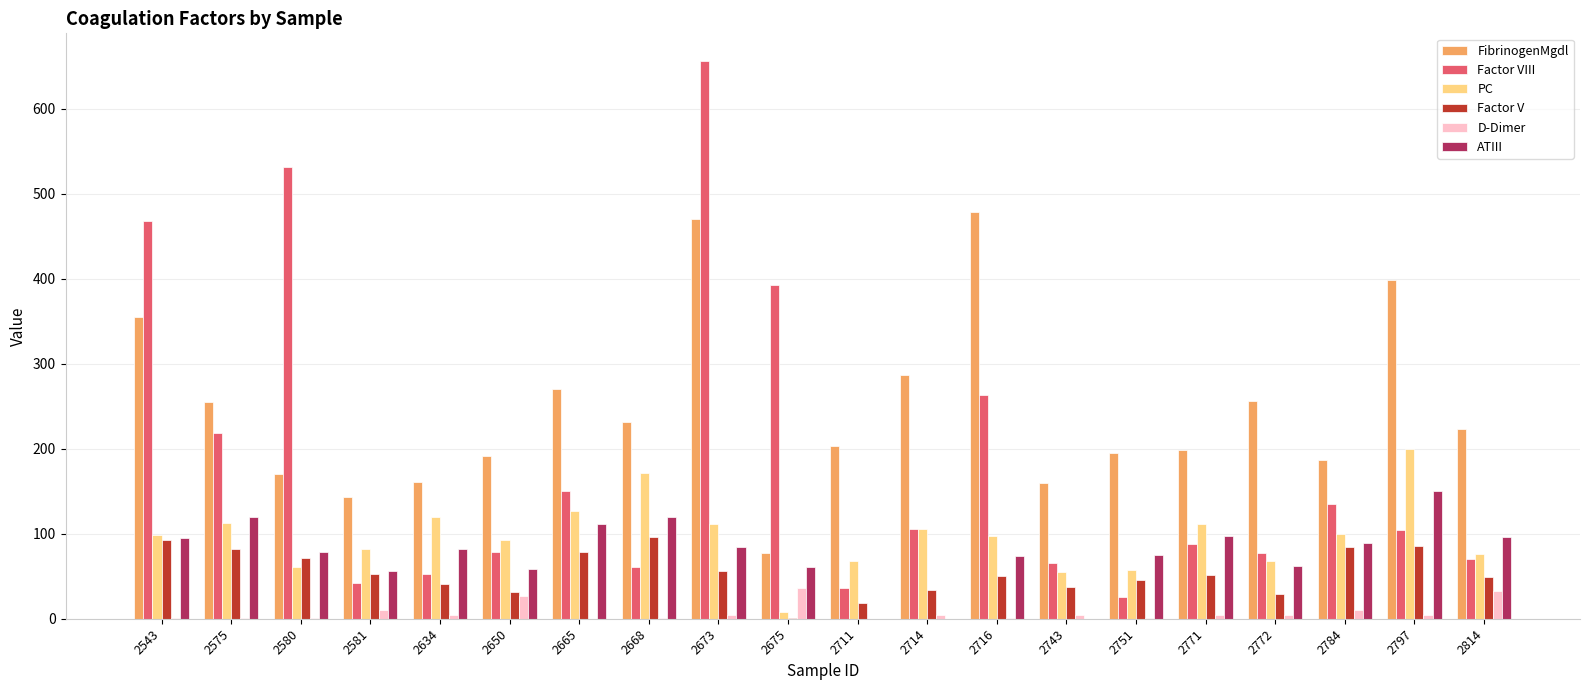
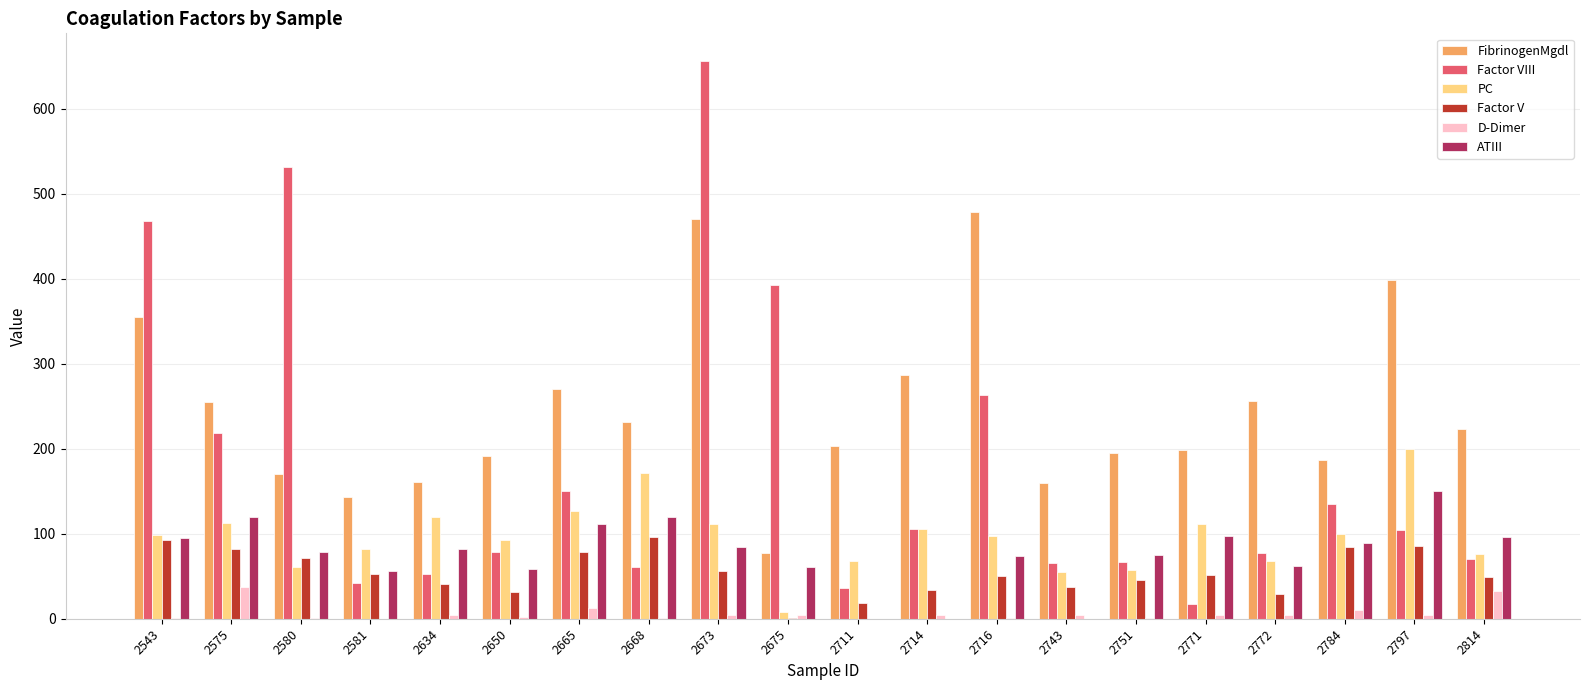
D-Dimer, 2575: 0 -> 40
D-Dimer, 2581: 10 -> 0
D-Dimer, 2650: 30 -> 0
D-Dimer, 2665: 0 -> 10
D-Dimer, 2675: 40 -> 0
Factor VIII, 2751: 30 -> 70
Factor VIII, 2771: 90 -> 20
